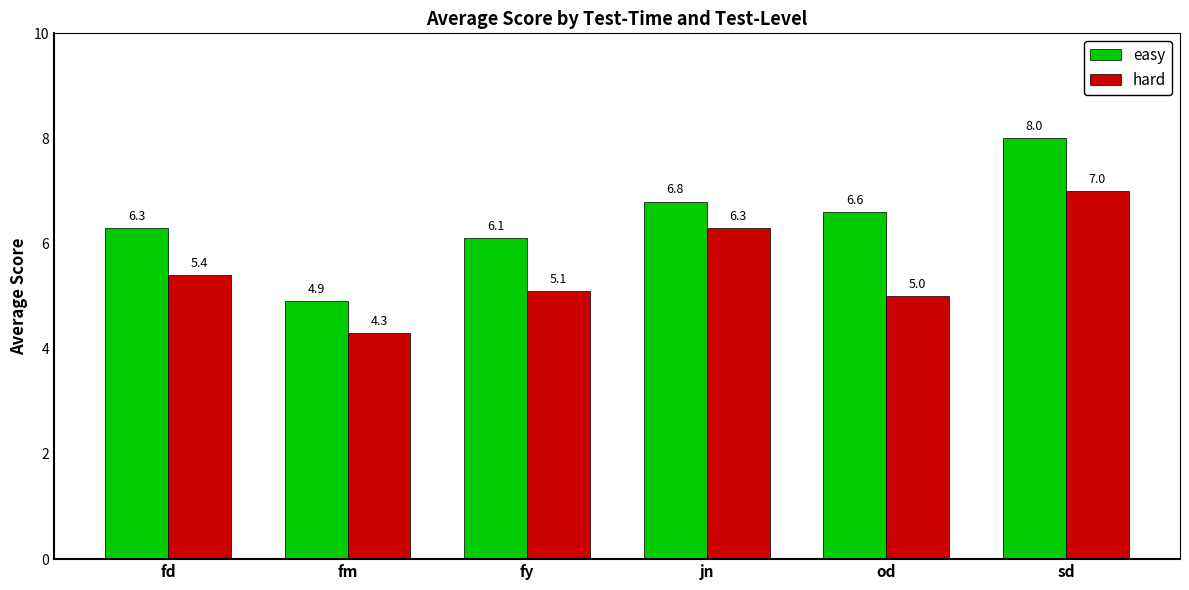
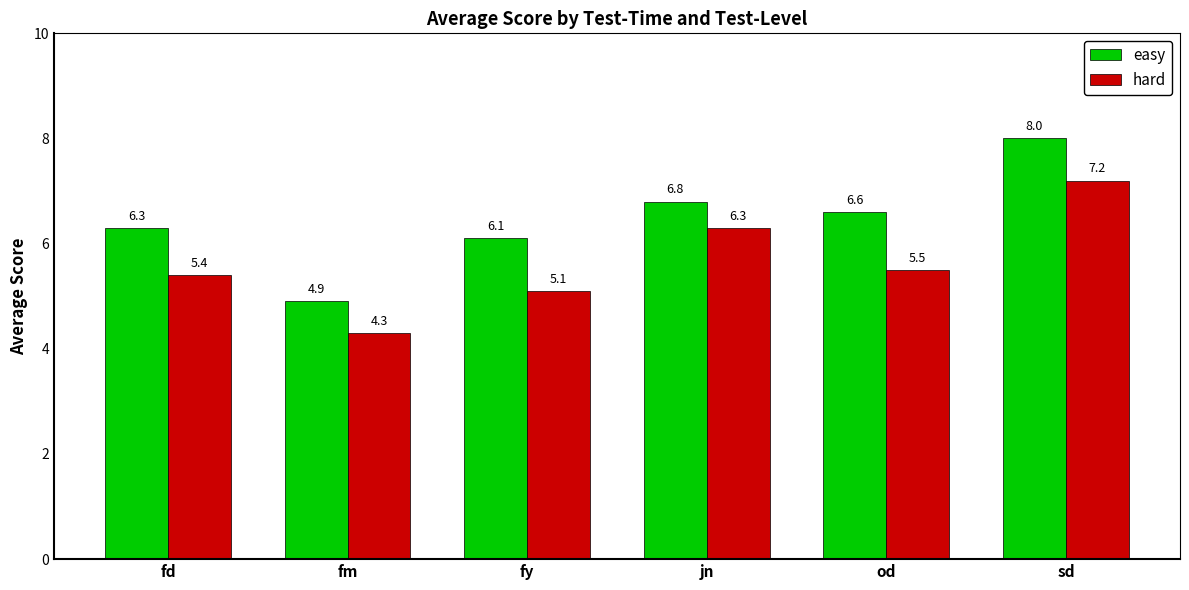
hard, od: 5.0 -> 5.5
hard, sd: 7.0 -> 7.2
